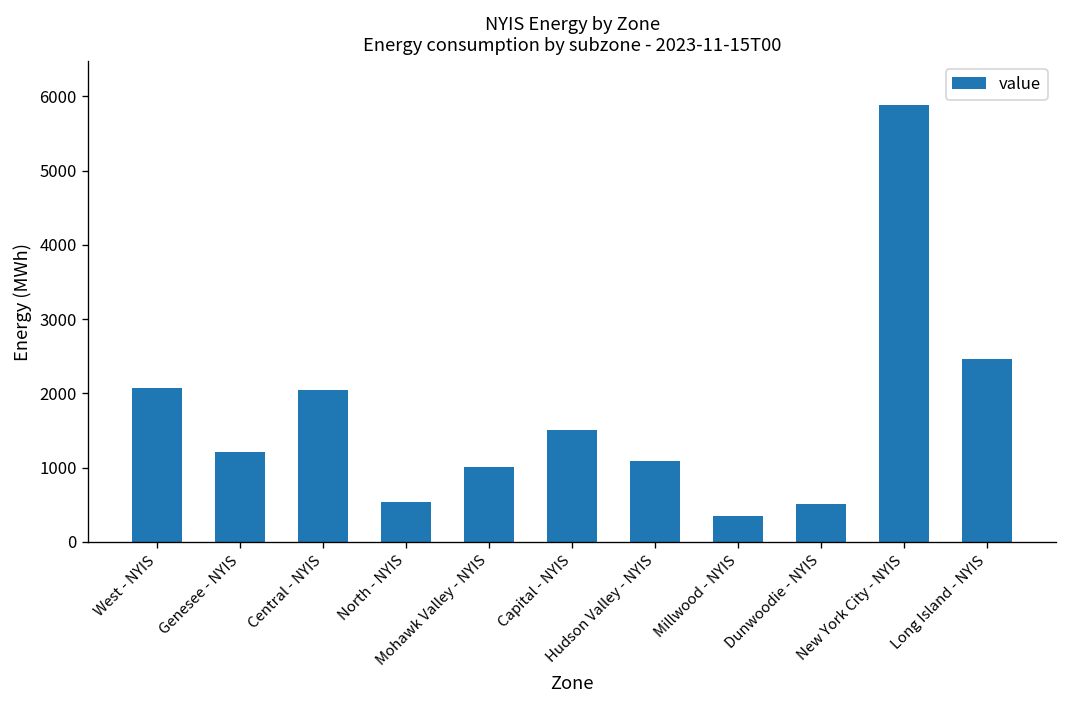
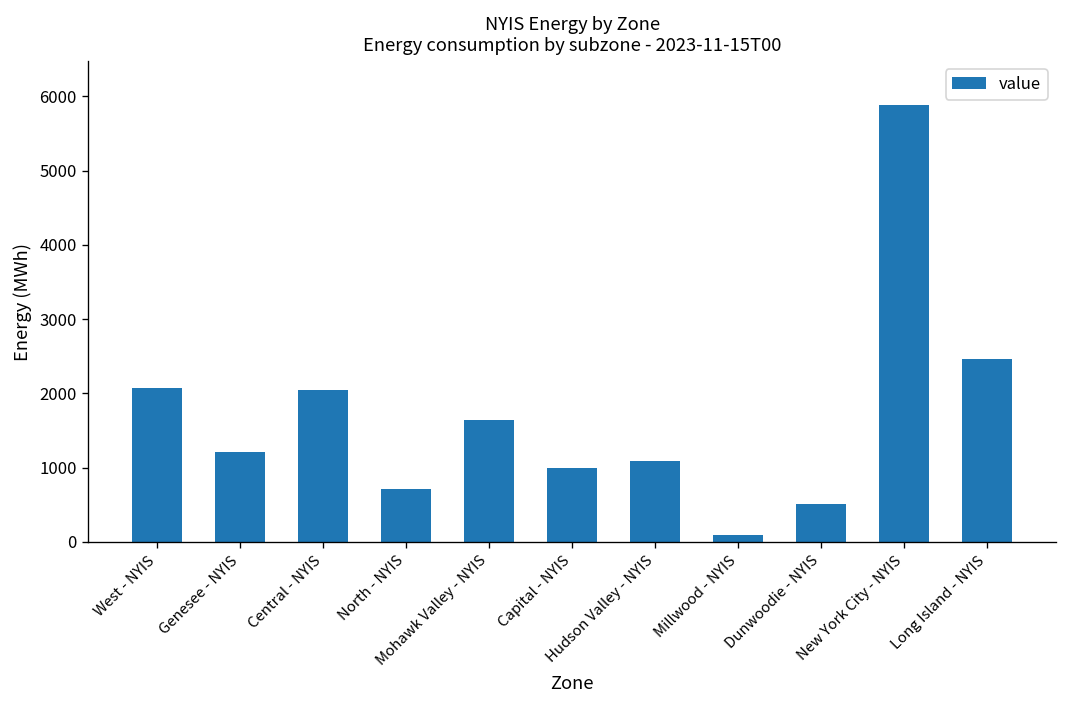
North - NYIS: 500 -> 700
Mohawk Valley - NYIS: 1000 -> 1600
Capital - NYIS: 1500 -> 1000
Millwood - NYIS: 400 -> 100
